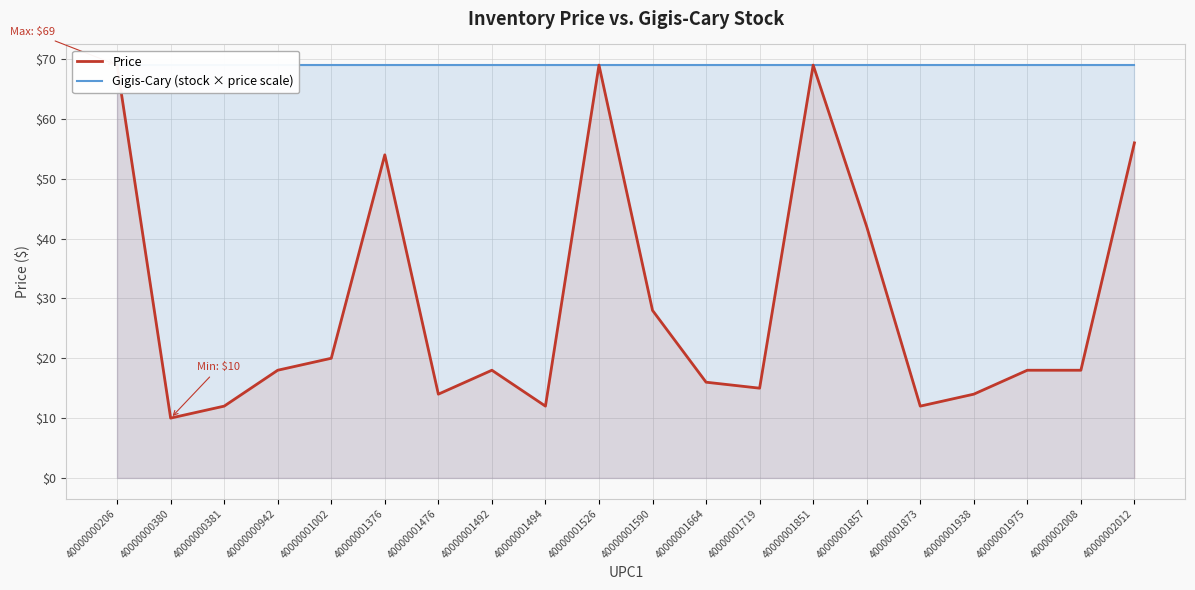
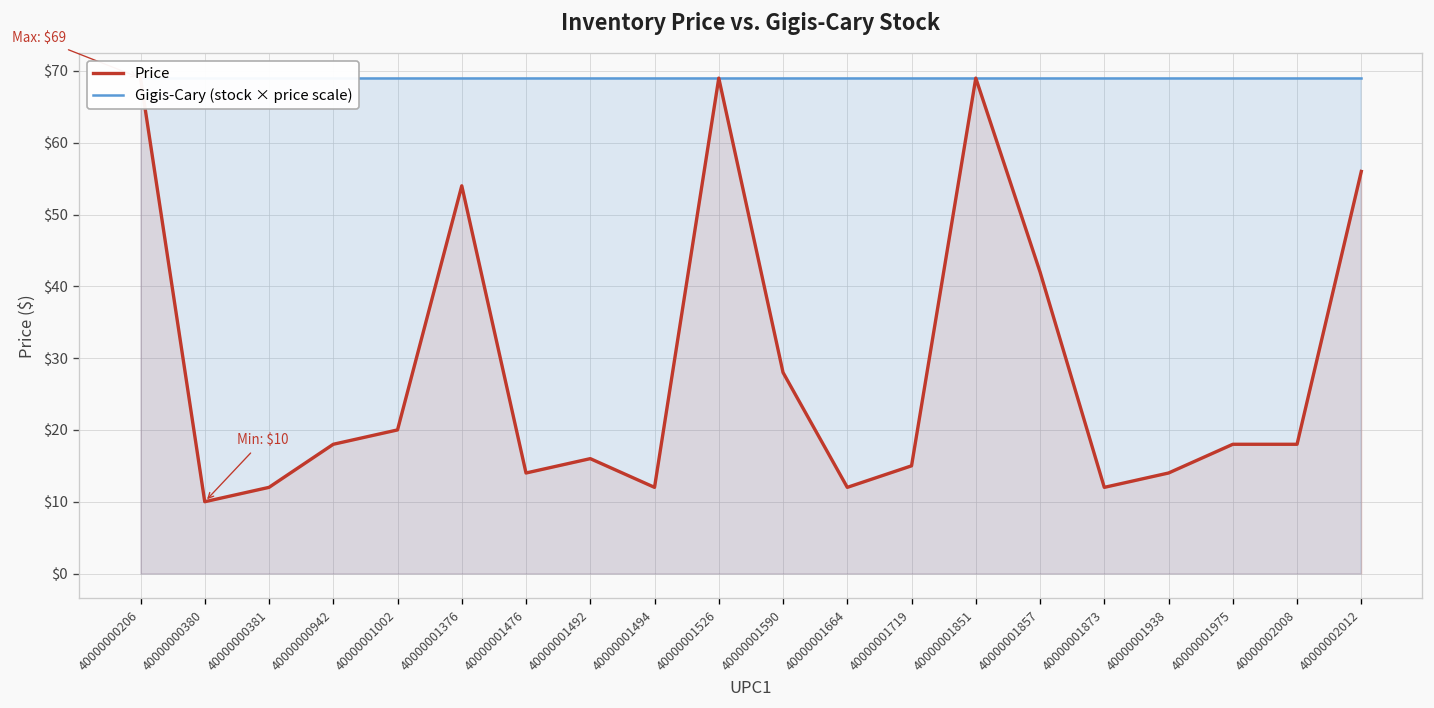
Price, 40000001492: $18 -> $16
Price, 40000001664: $16 -> $12
